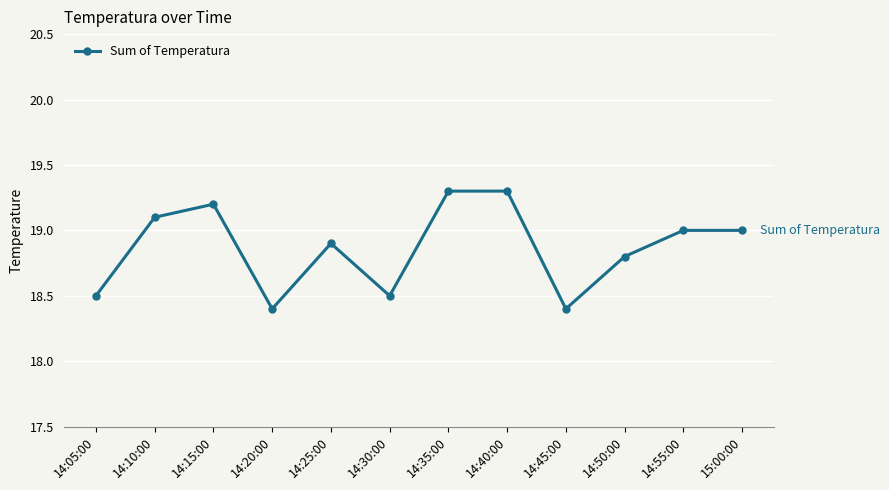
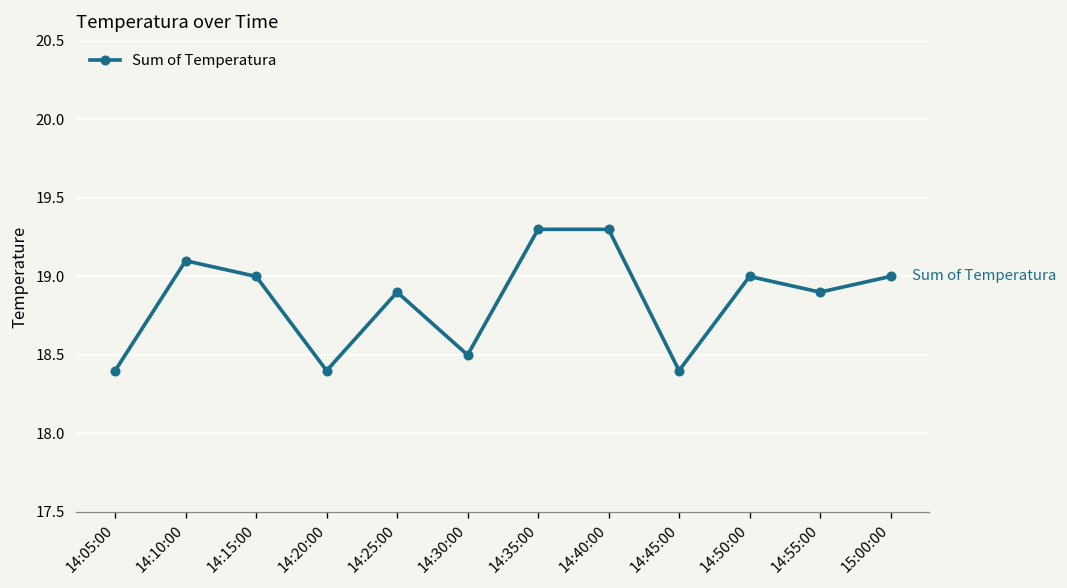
14:05:00: 18.5 -> 18.4
14:15:00: 19.2 -> 19.0
14:50:00: 18.8 -> 19.0
14:55:00: 19.0 -> 18.9
